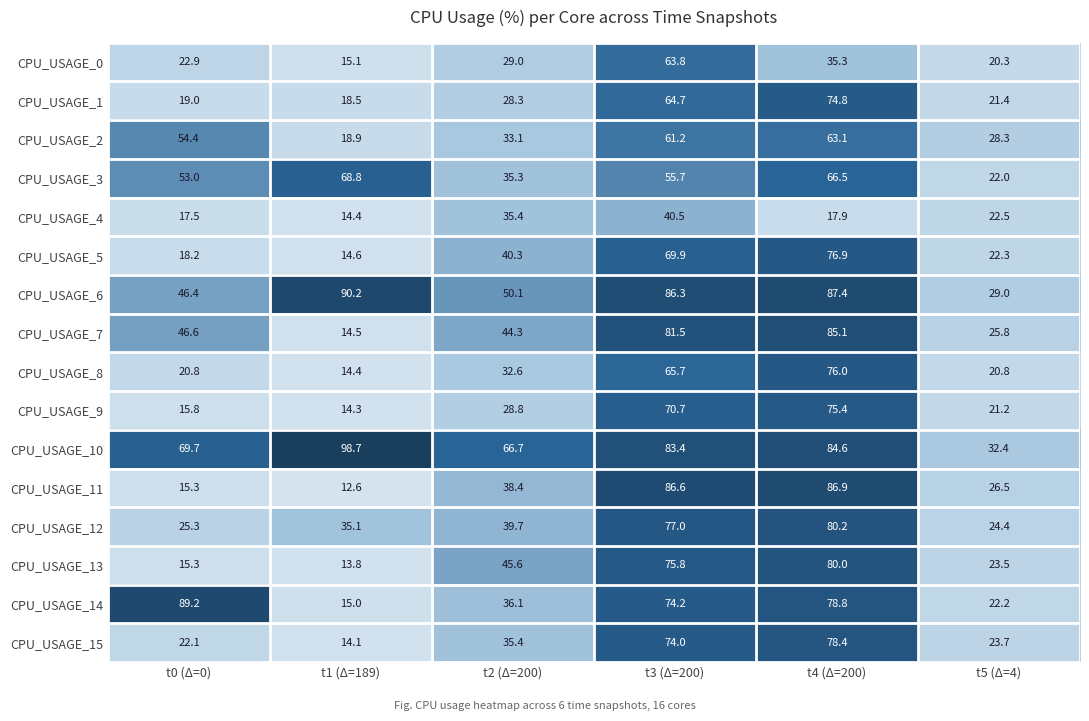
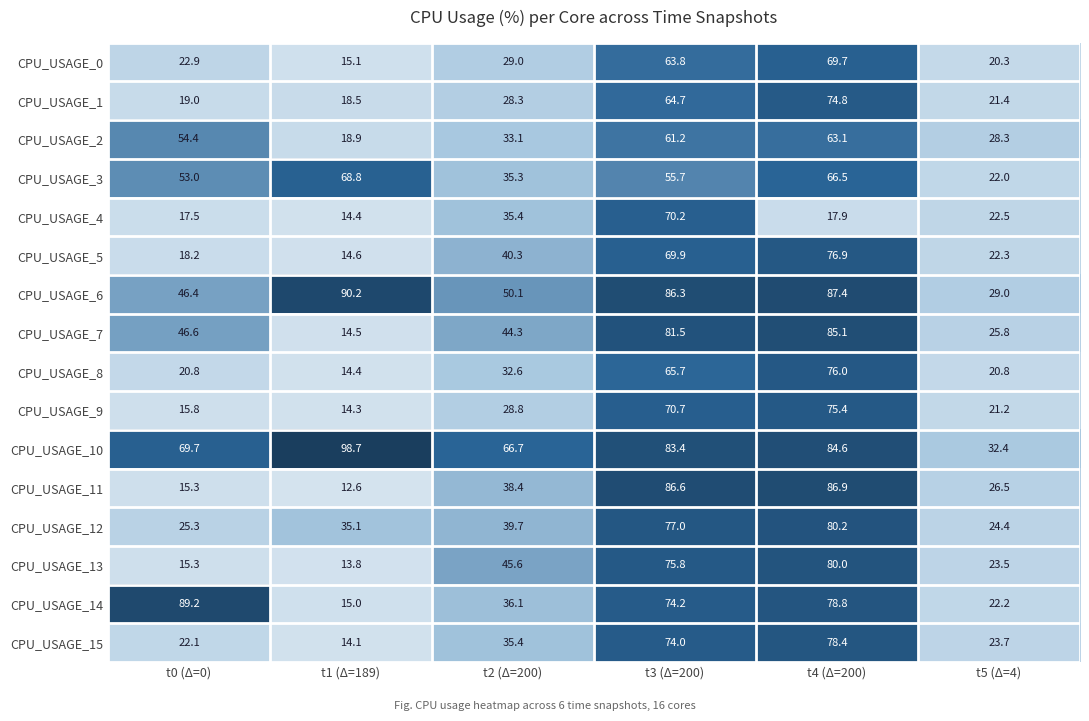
CPU_USAGE_0, t4 (Δ=200): 35.3 -> 69.7
CPU_USAGE_4, t3 (Δ=200): 40.5 -> 70.2
